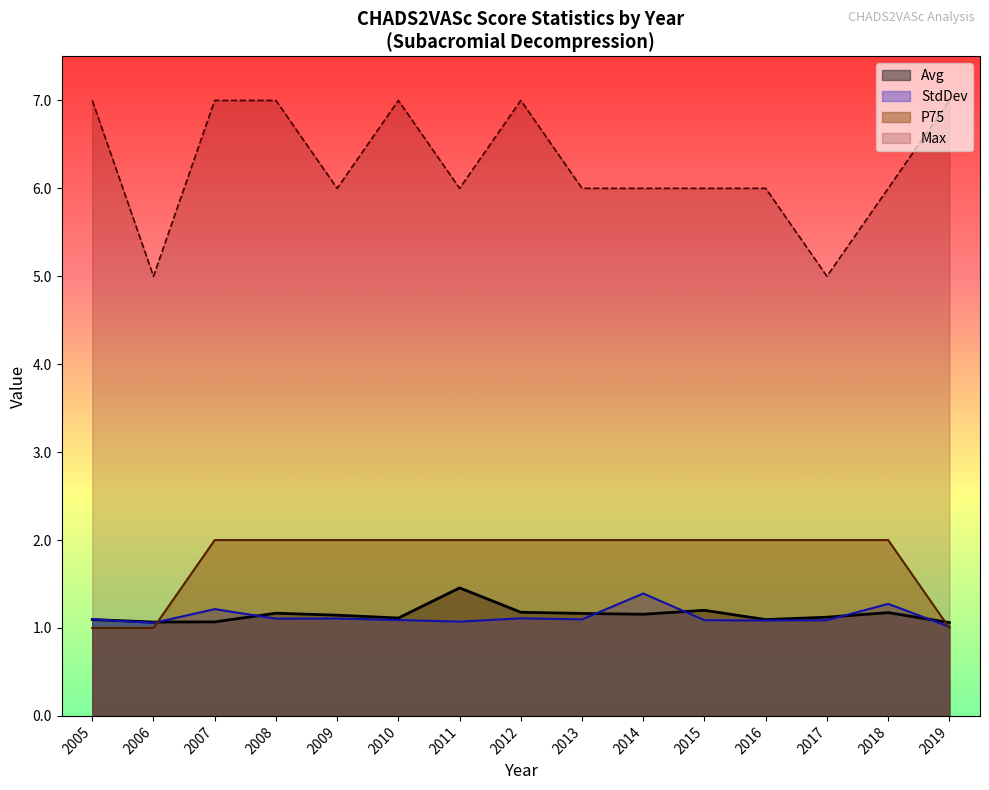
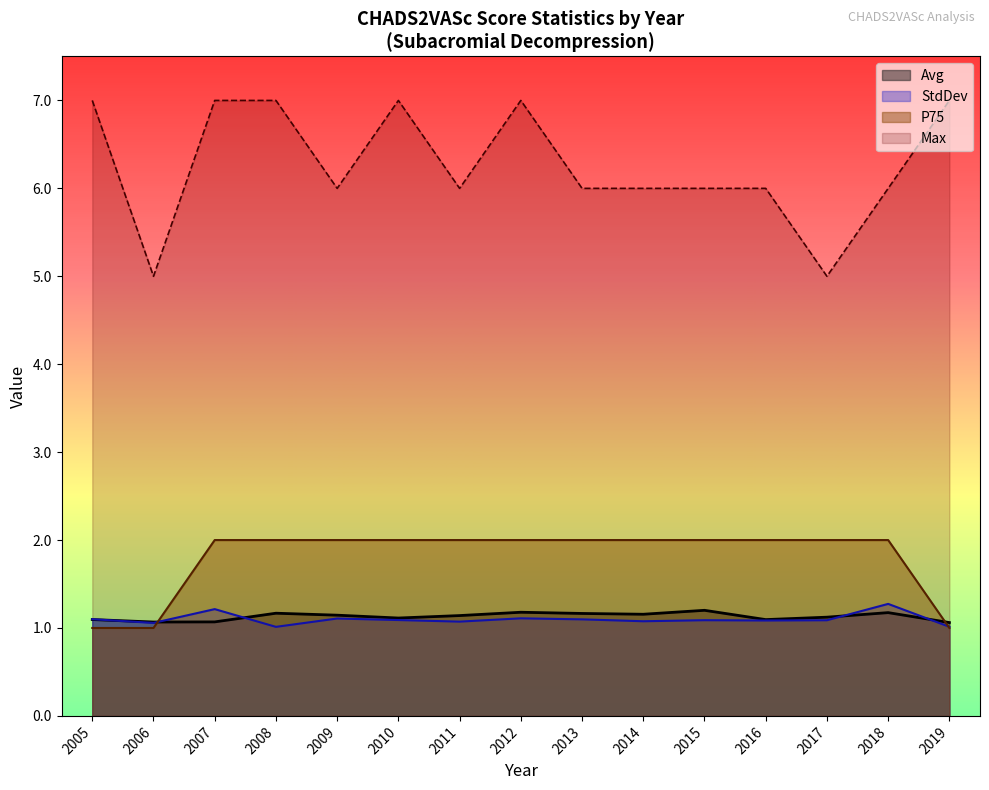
StdDev, 2008: 1.1 -> 1.0
Avg, 2011: 1.5 -> 1.1
StdDev, 2014: 1.4 -> 1.1
